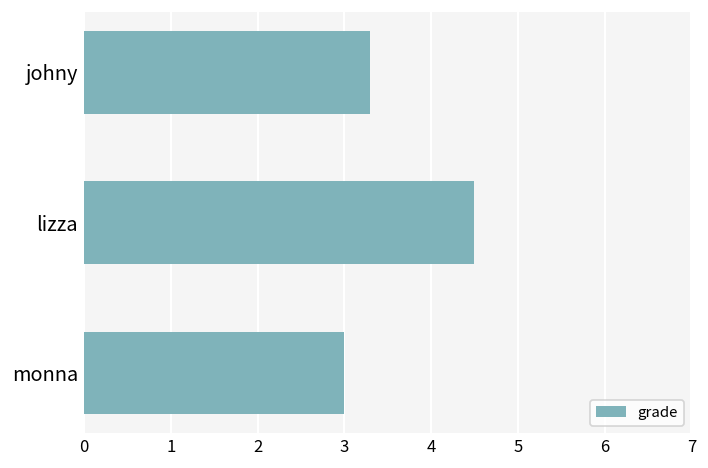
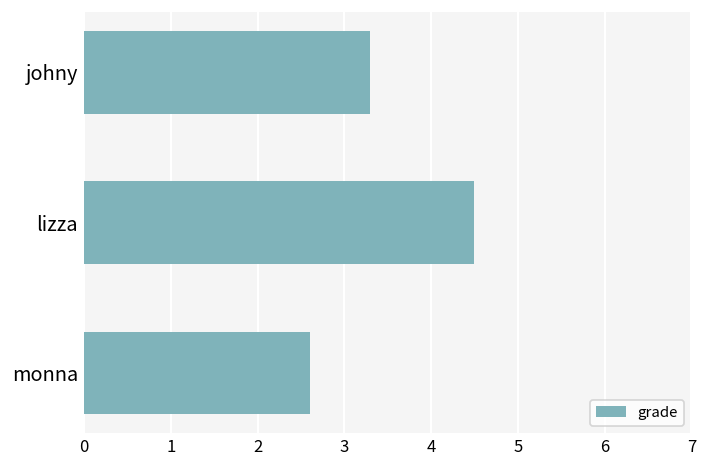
monna: 3.0 -> 2.6
